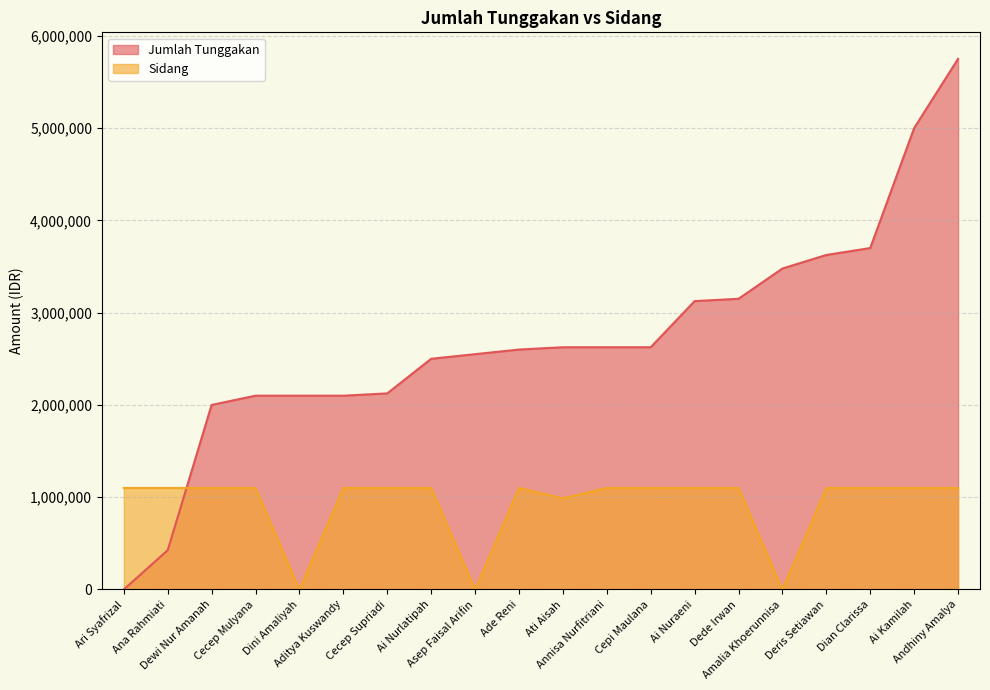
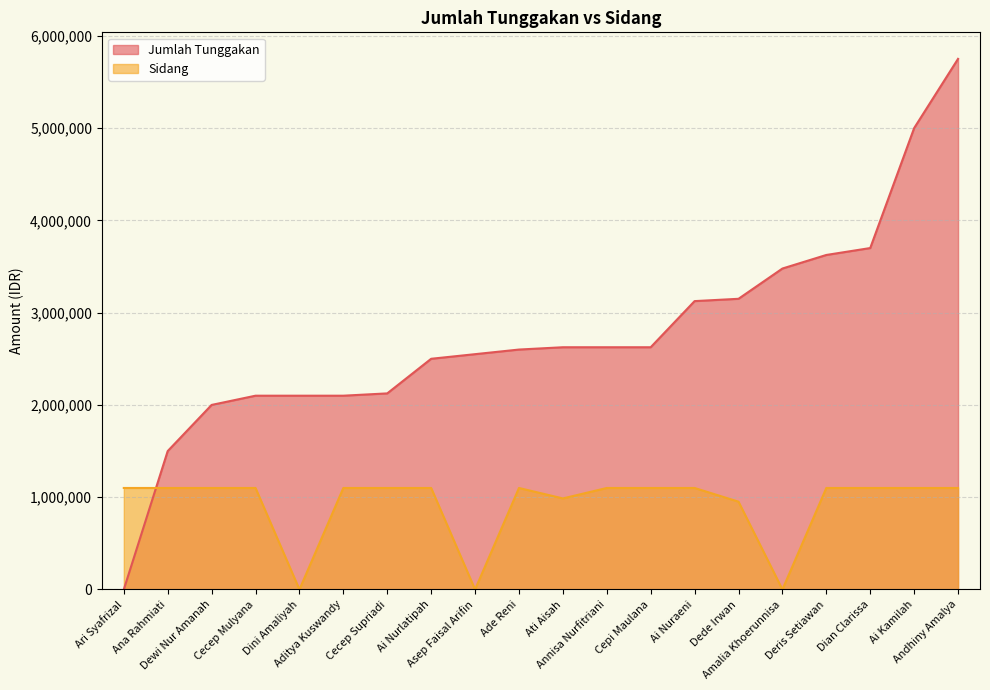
Jumlah Tunggakan, Ana Rahmiati: 400,000 -> 1,500,000
Sidang, Dede Irwan: 1,100,000 -> 1,000,000
